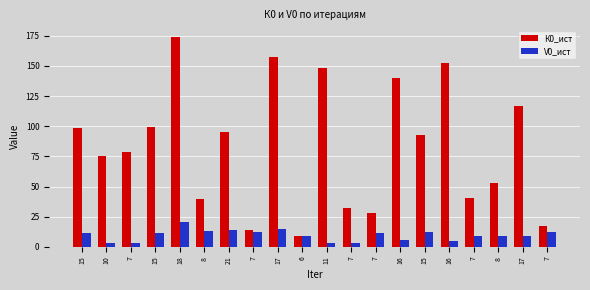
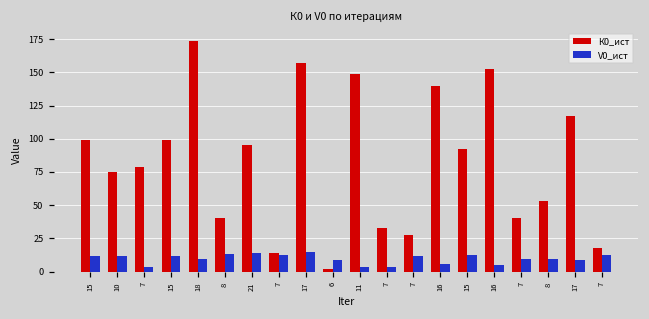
V0_ист, 10: 4 -> 12
V0_ист, 18: 21 -> 10
К0_ист, 6: 9 -> 2
